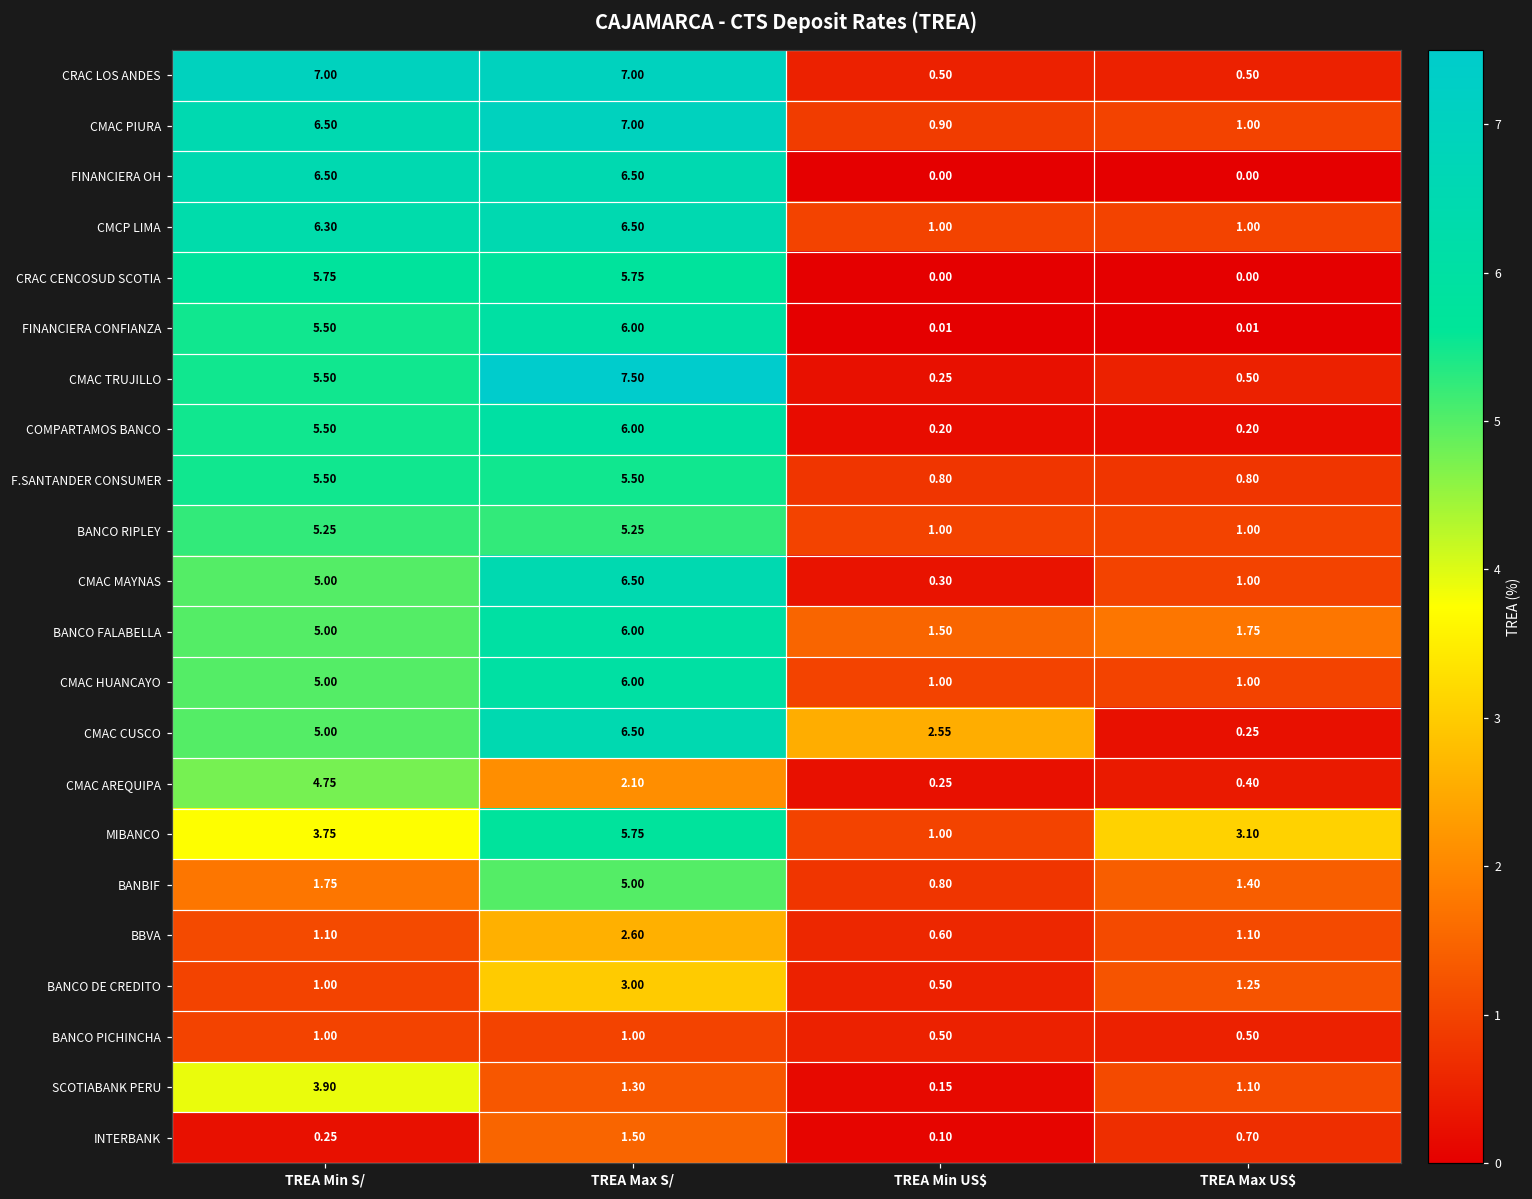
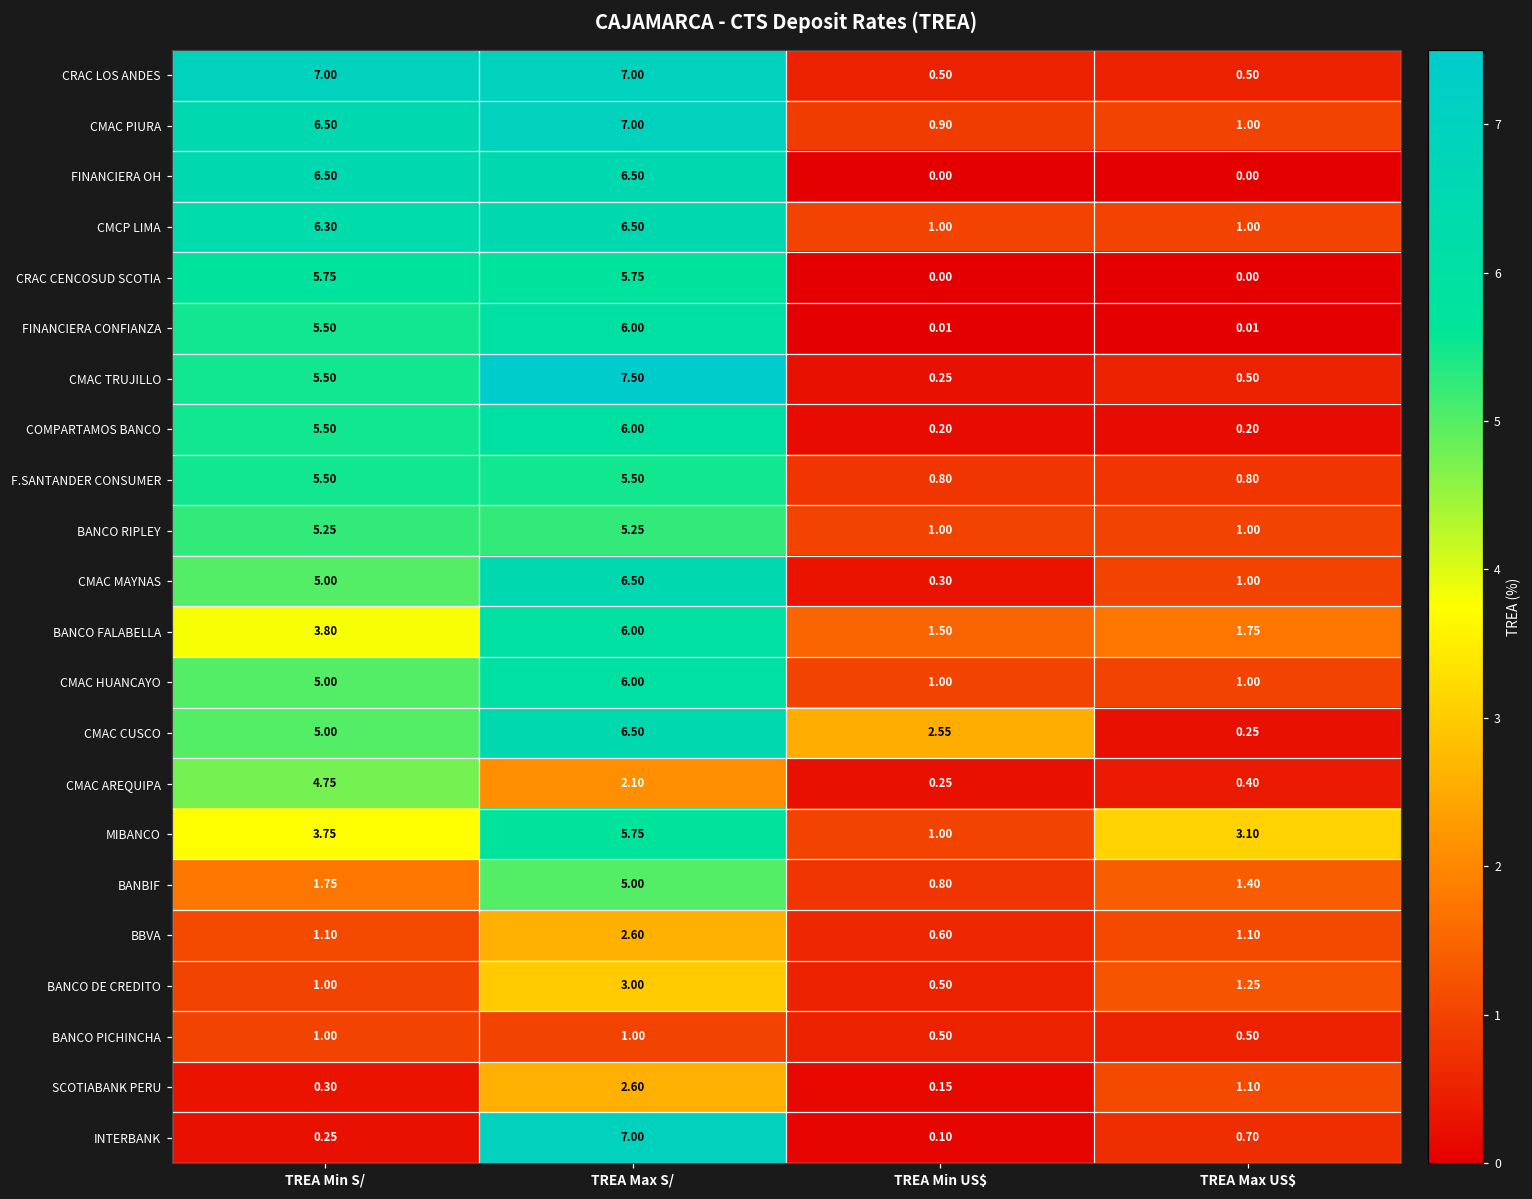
BANCO FALABELLA, TREA Min S/: 5.00 -> 3.80
SCOTIABANK PERU, TREA Min S/: 3.90 -> 0.30
SCOTIABANK PERU, TREA Max S/: 1.30 -> 2.60
INTERBANK, TREA Max S/: 1.50 -> 7.00
